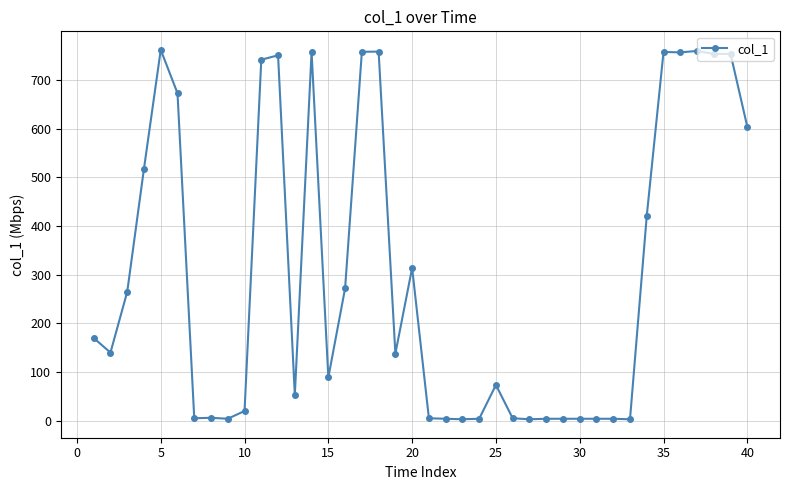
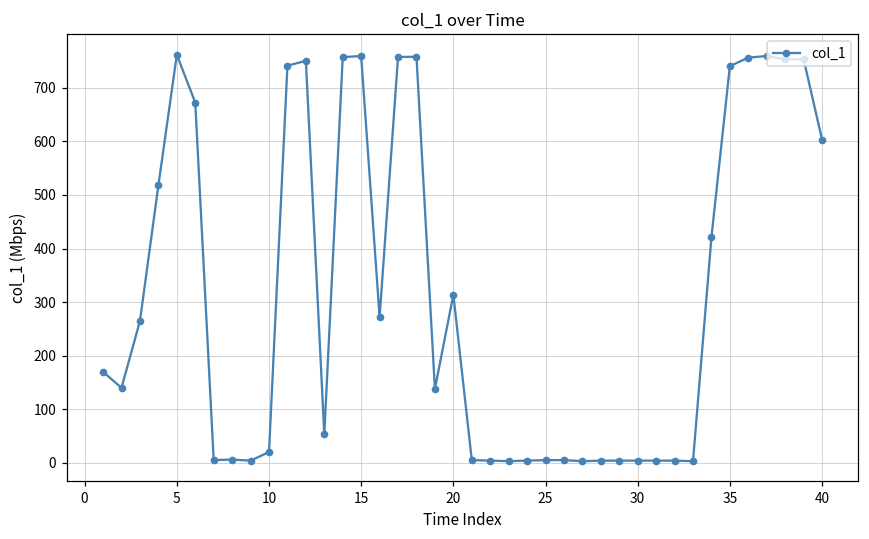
15: 90 -> 760
25: 70 -> 10
35: 760 -> 740
